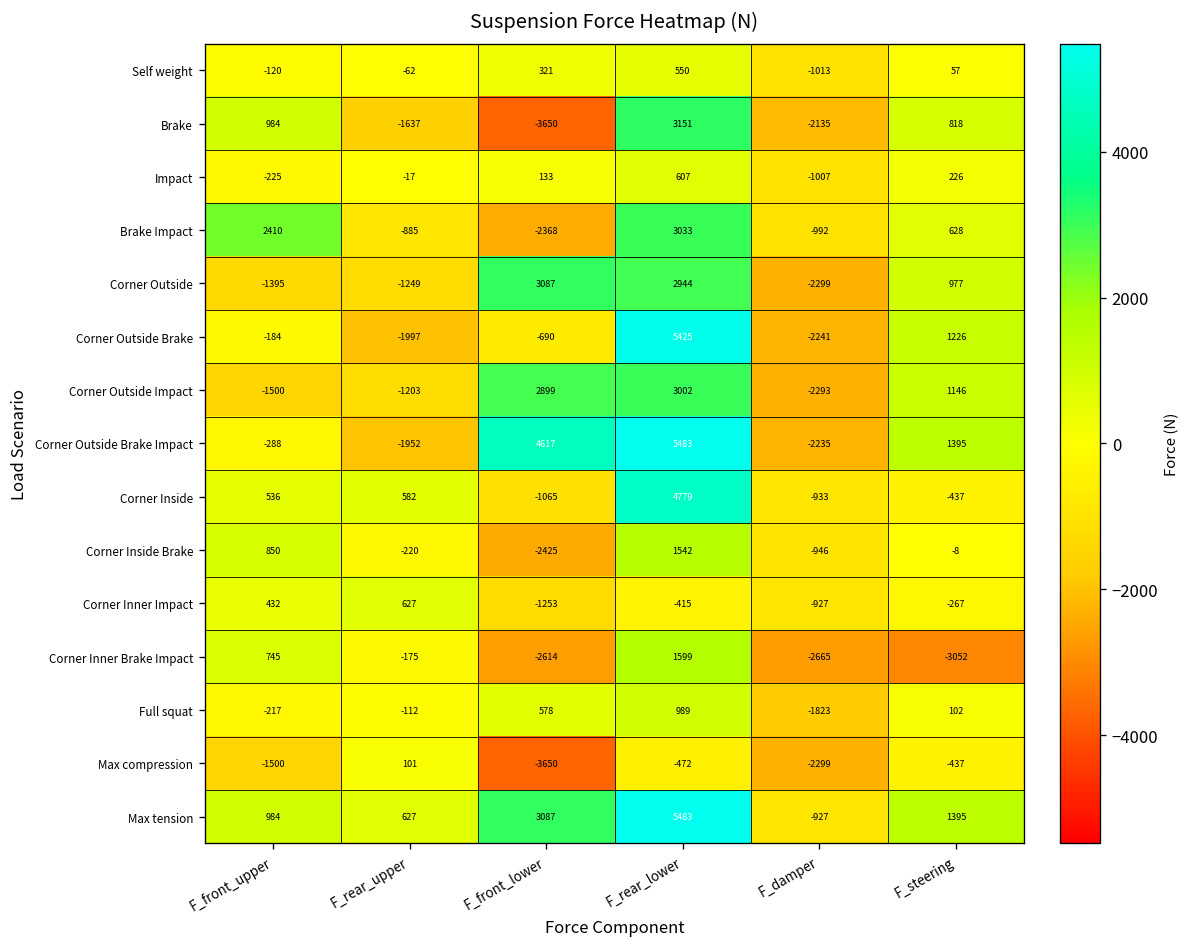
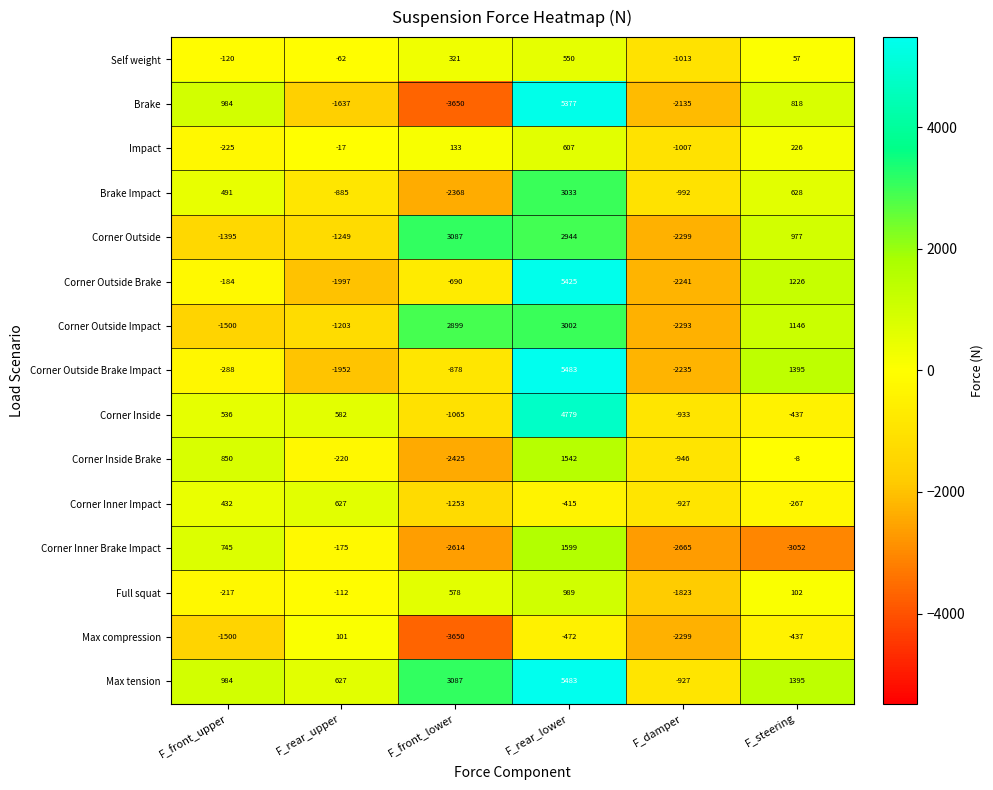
Brake, F_rear_lower: 3151 -> 5377
Brake Impact, F_front_upper: 2410 -> 491
Corner Outside Brake Impact, F_front_lower: 4617 -> -878
